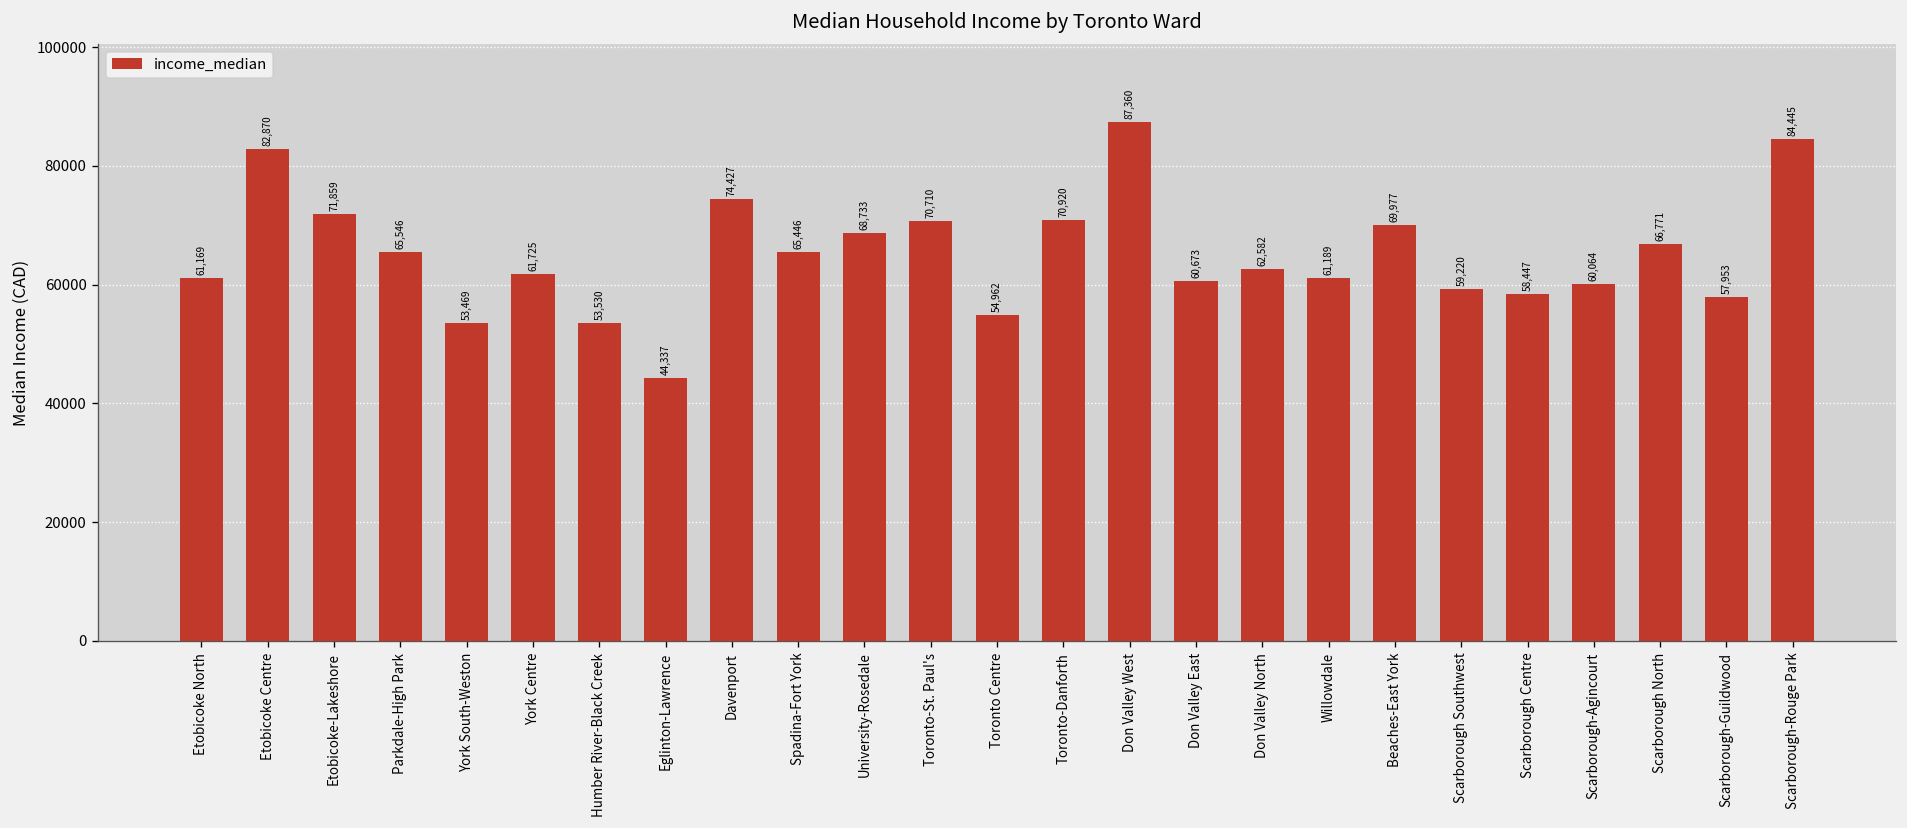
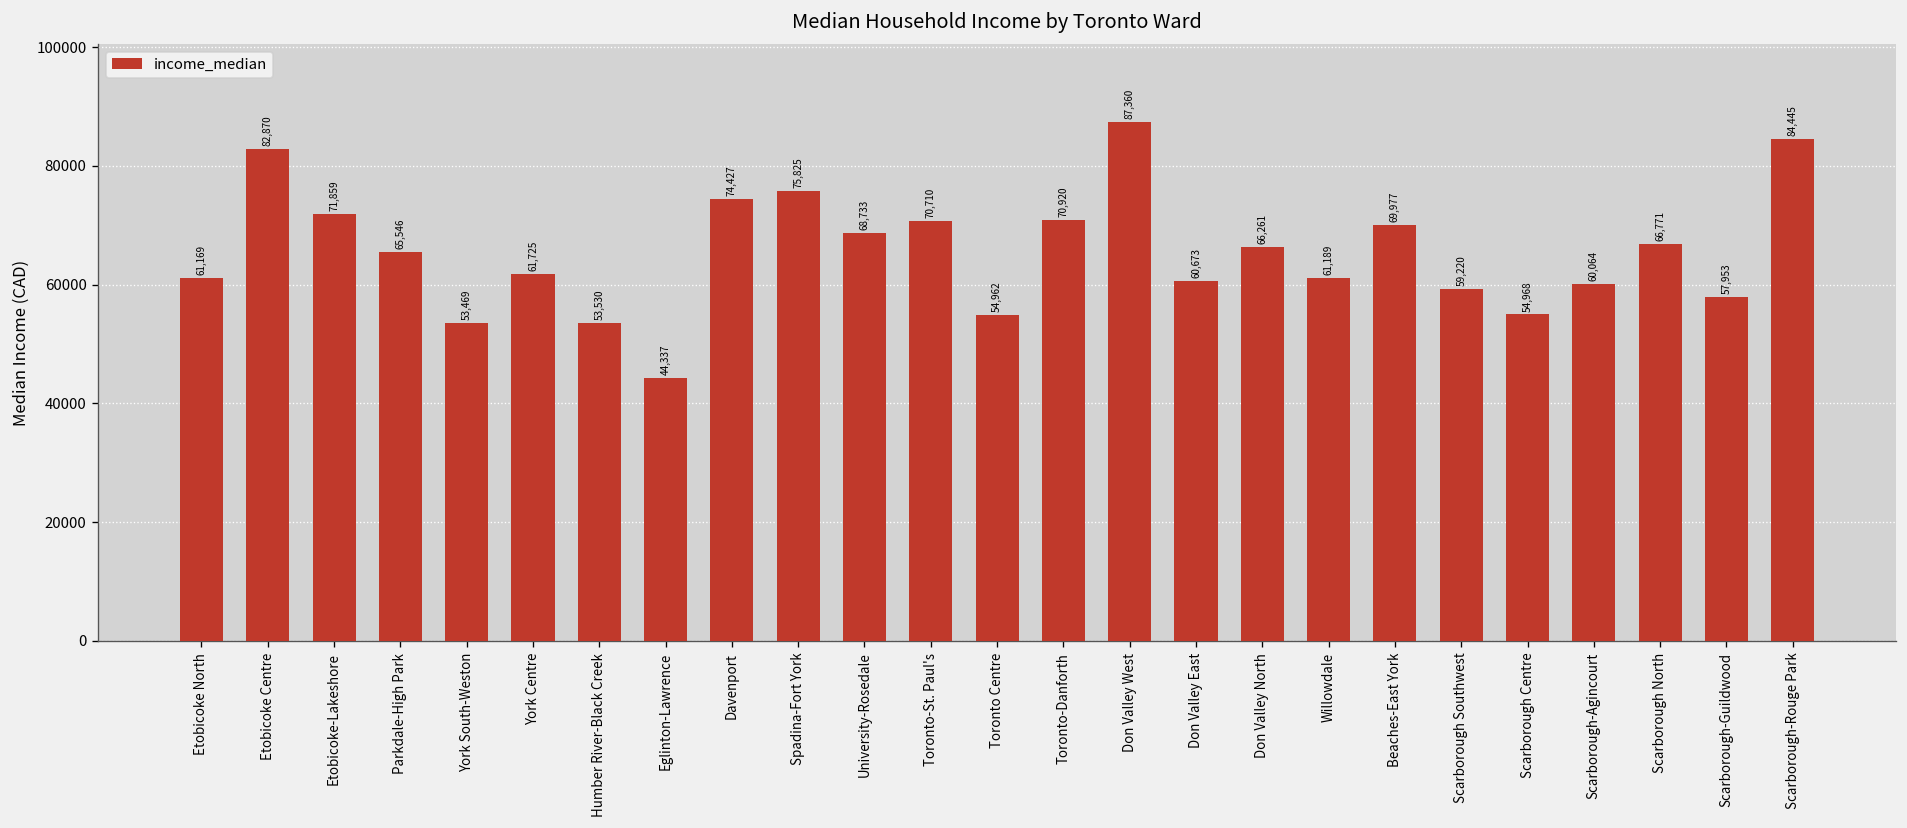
Spadina-Fort York: 65,446 -> 75,825
Don Valley North: 62,582 -> 66,261
Scarborough Centre: 58,447 -> 54,968
